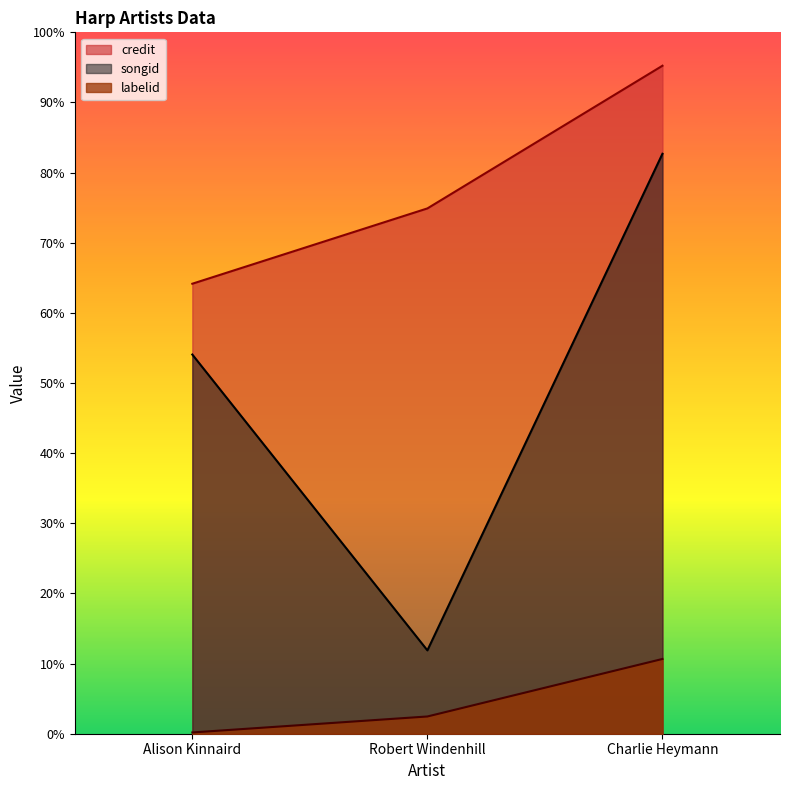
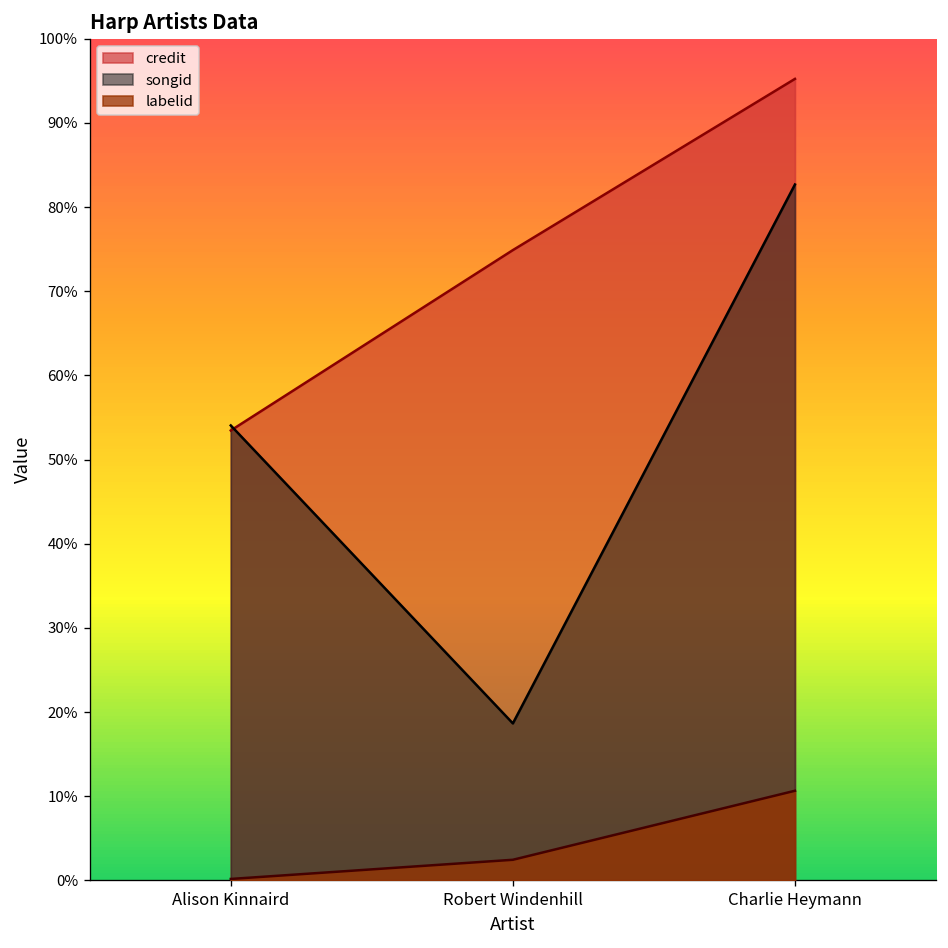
credit, Alison Kinnaird: 64% -> 53%
songid, Robert Windenhill: 12% -> 19%
